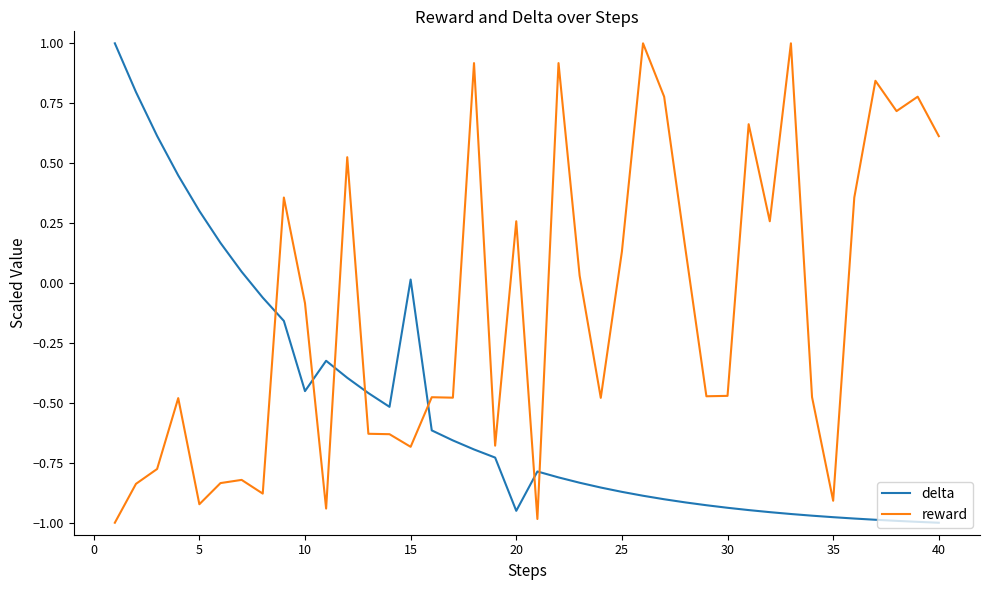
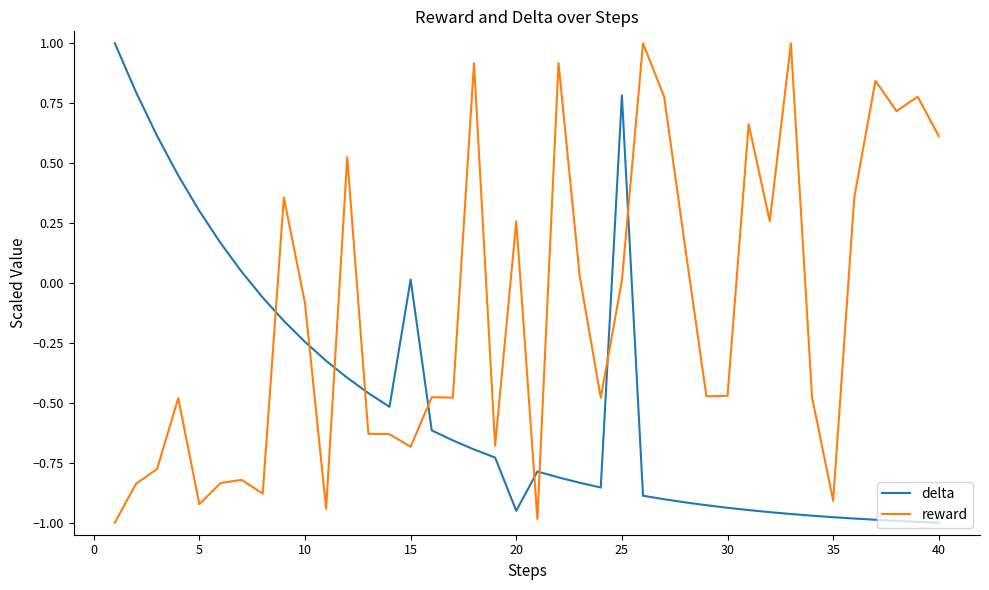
delta, 10: -0.45 -> -0.25
delta, 25: -0.87 -> 0.78
reward, 25: 0.13 -> 0.01
